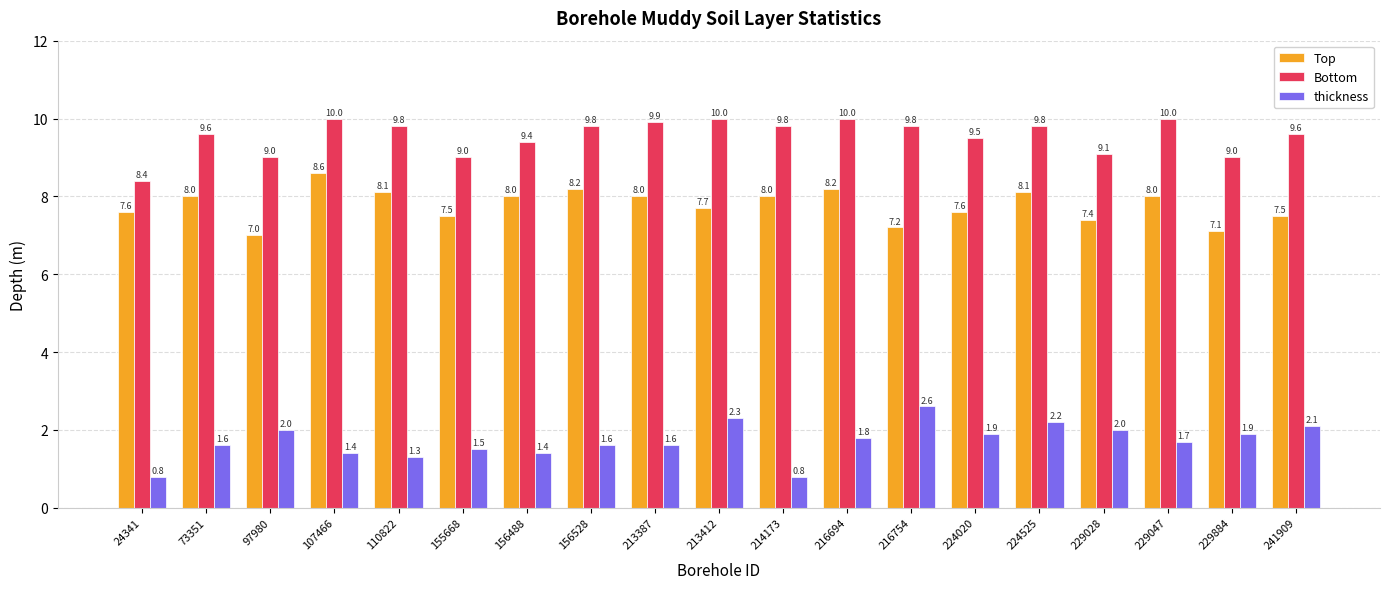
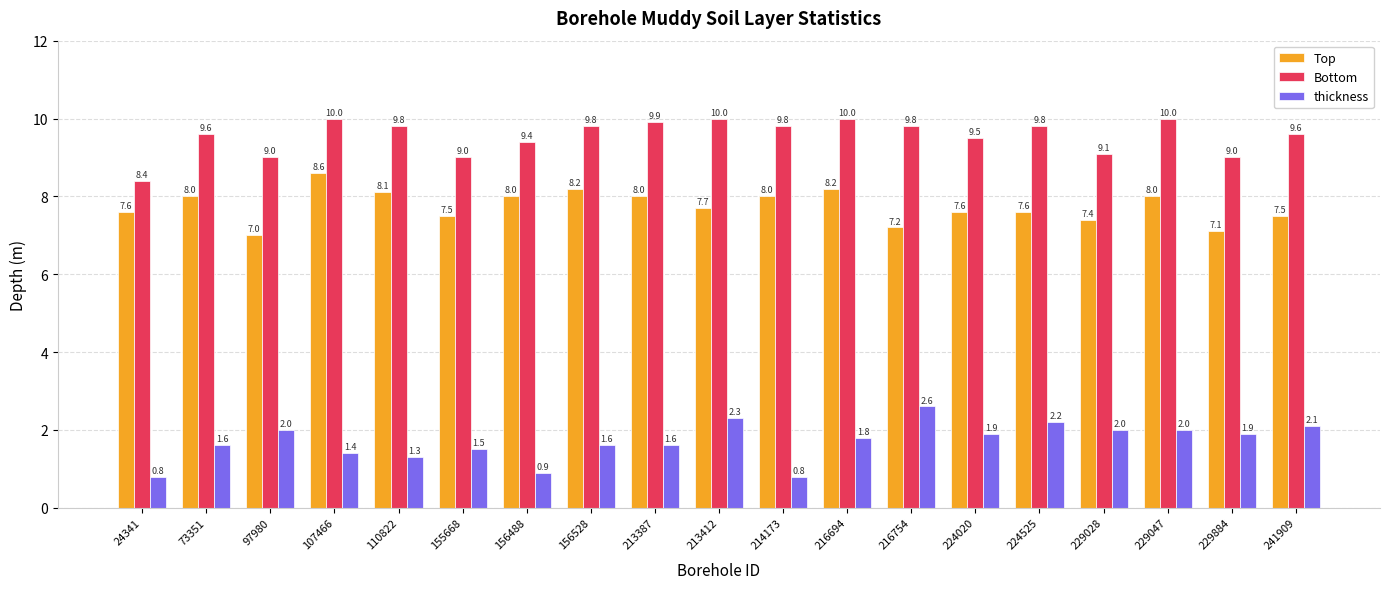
thickness, 156488: 1.4 -> 0.9
Top, 224525: 8.1 -> 7.6
thickness, 229047: 1.7 -> 2.0
